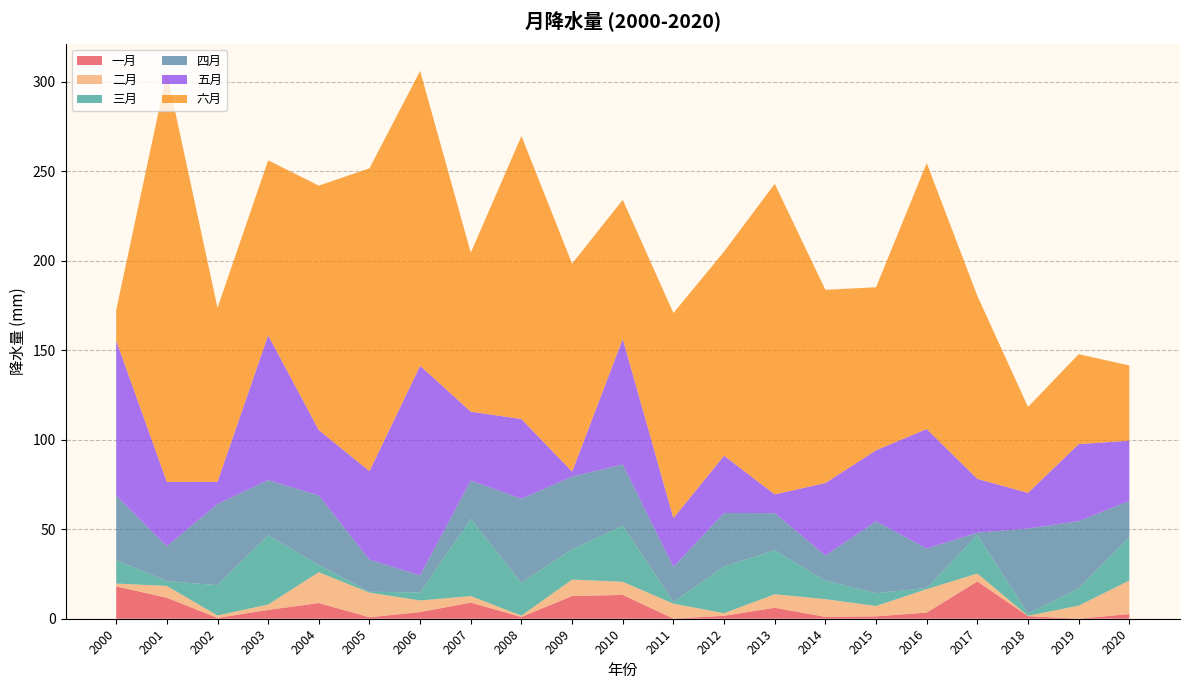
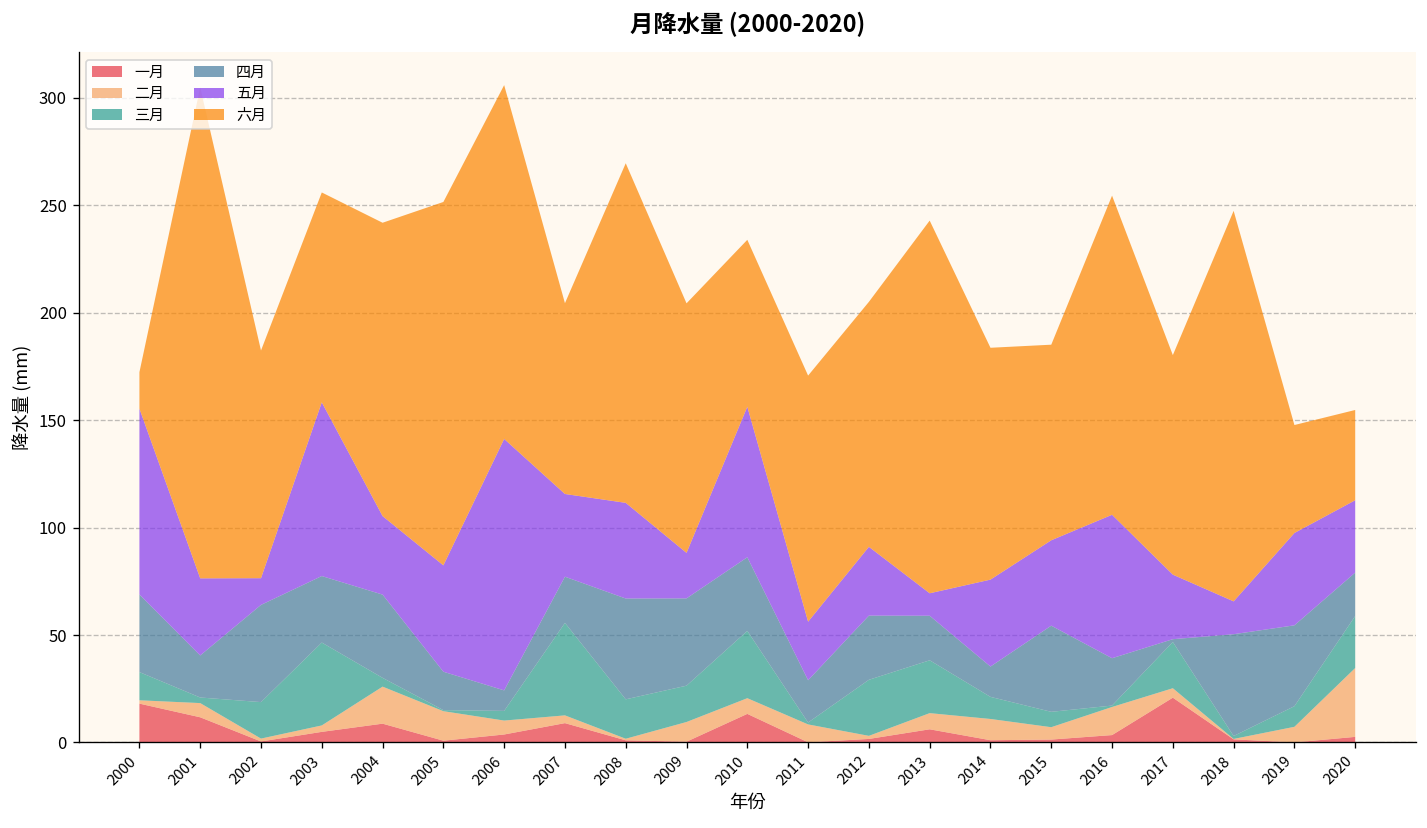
六月, 2002: 97 -> 106
一月, 2009: 13 -> 0
五月, 2009: 3 -> 21
五月, 2018: 20 -> 15
六月, 2018: 48 -> 182
二月, 2020: 19 -> 32
